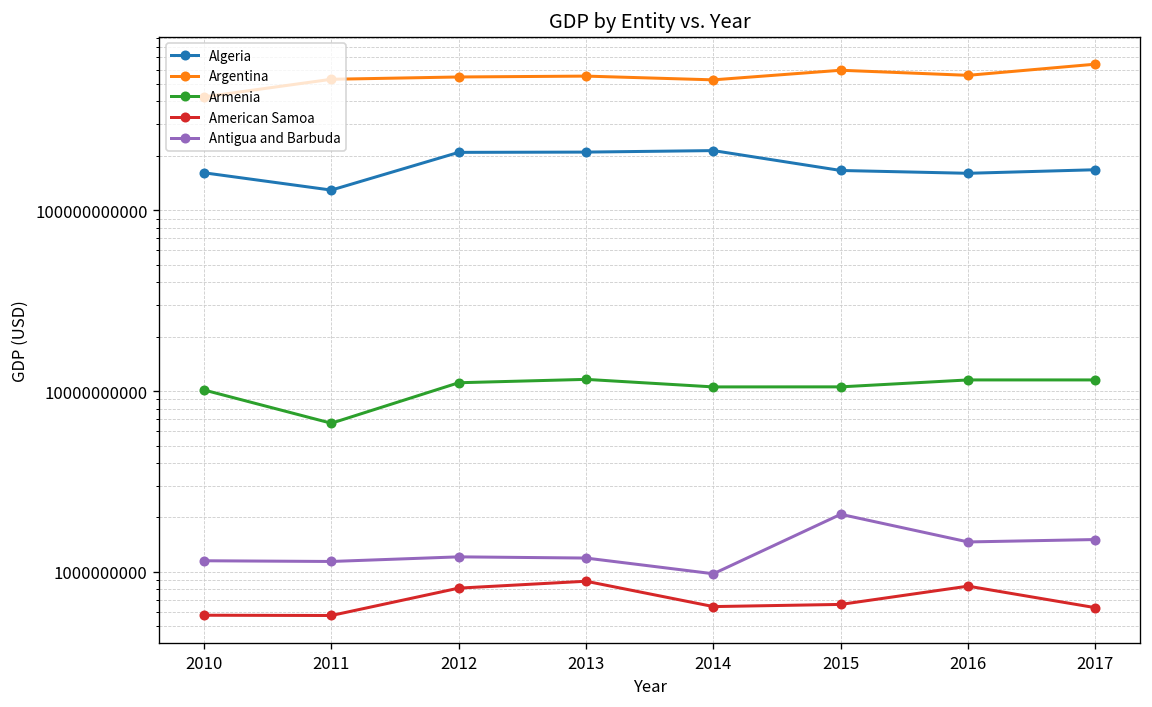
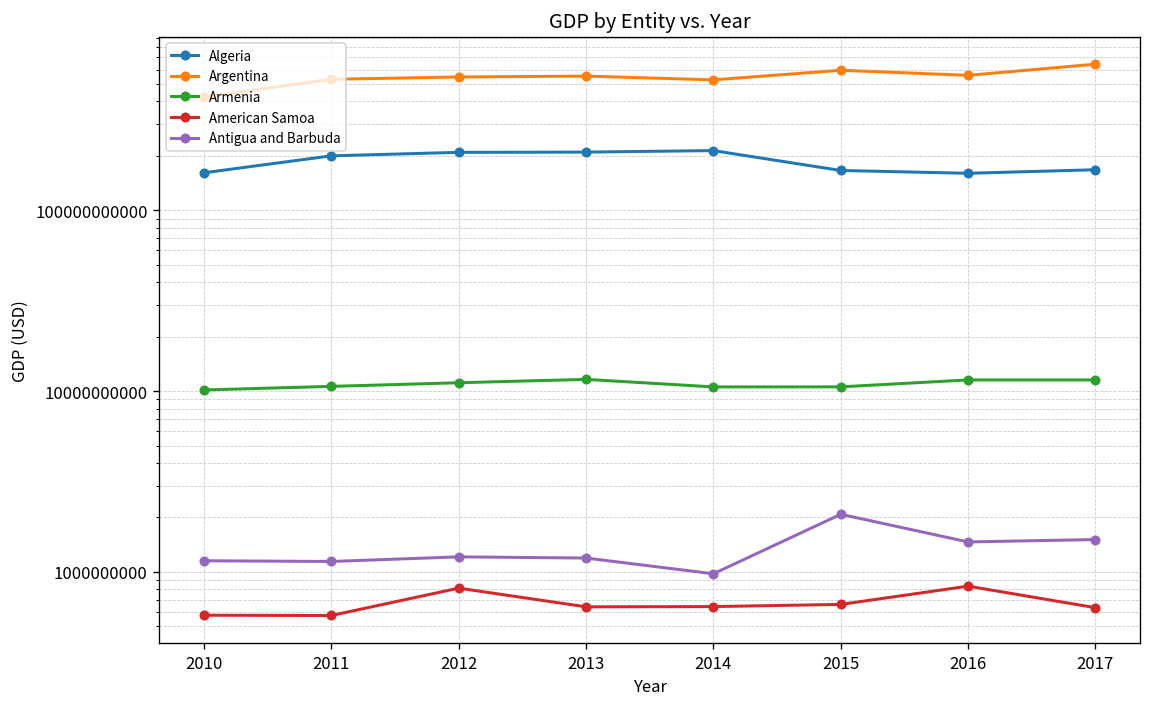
Algeria, 2011: 130000000000 -> 200000000000
Armenia, 2011: 7000000000 -> 11000000000
American Samoa, 2013: 900000000 -> 640000000
